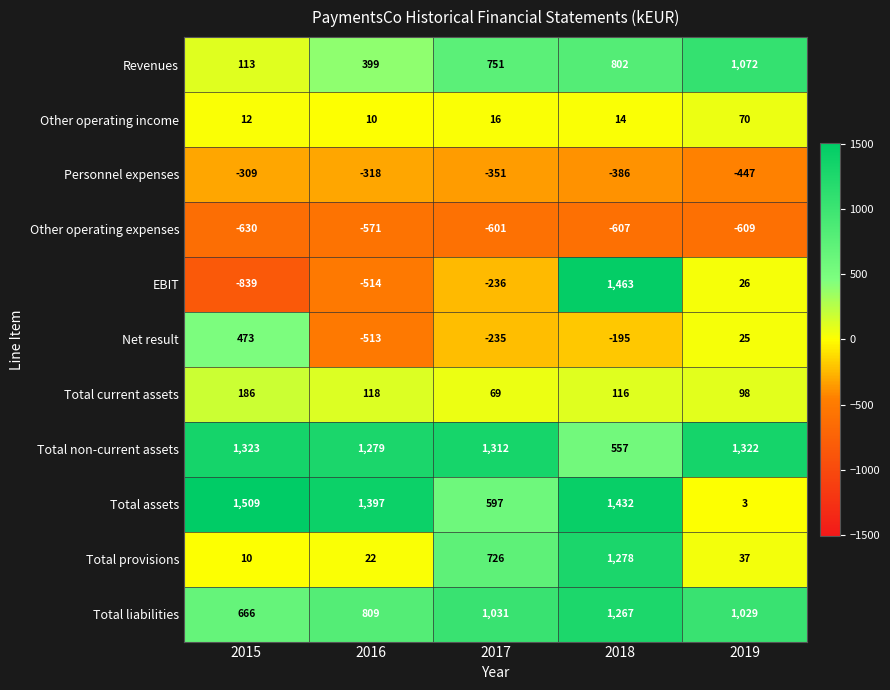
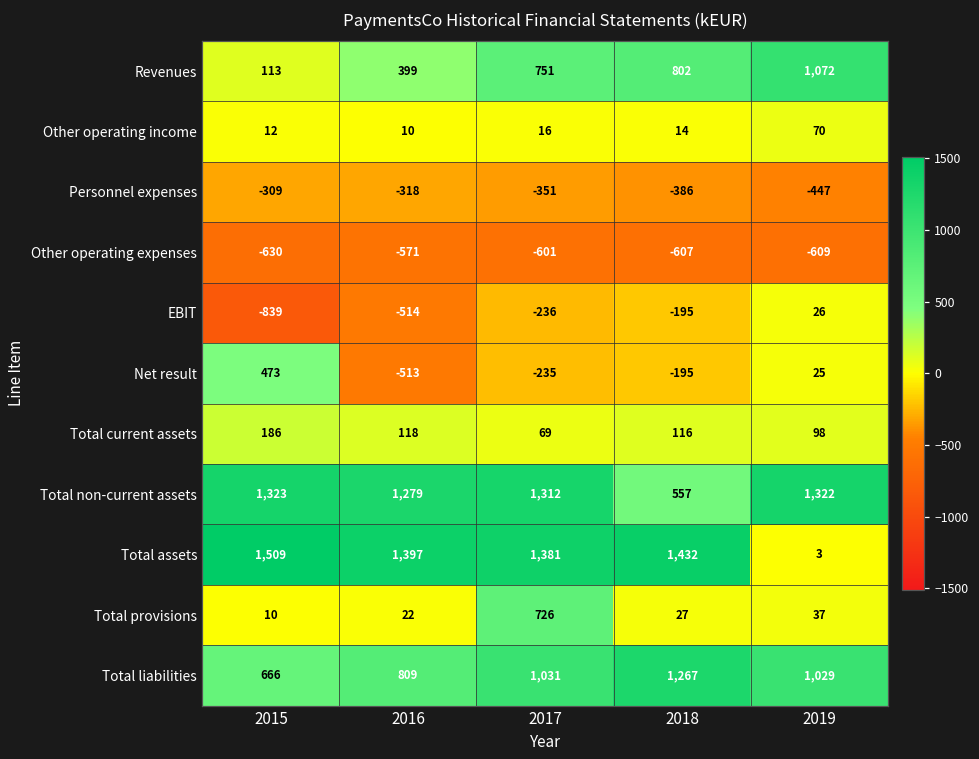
EBIT, 2018: 1,463 -> -195
Total assets, 2017: 597 -> 1,381
Total provisions, 2018: 1,278 -> 27
